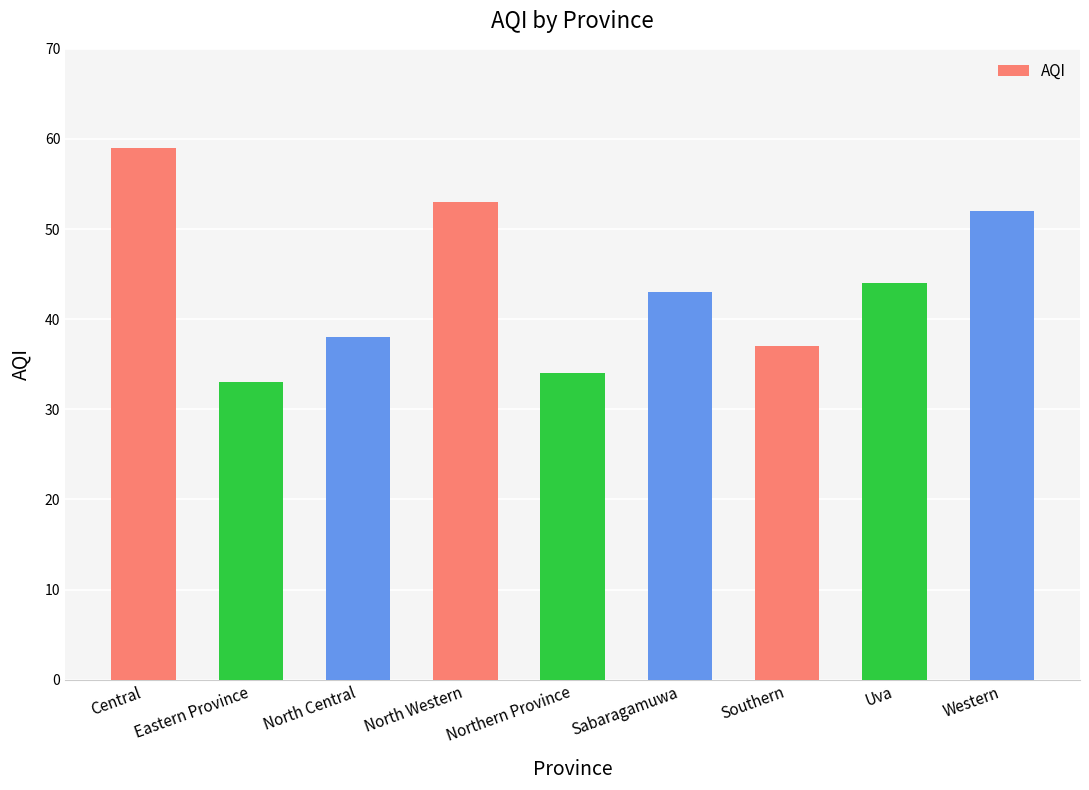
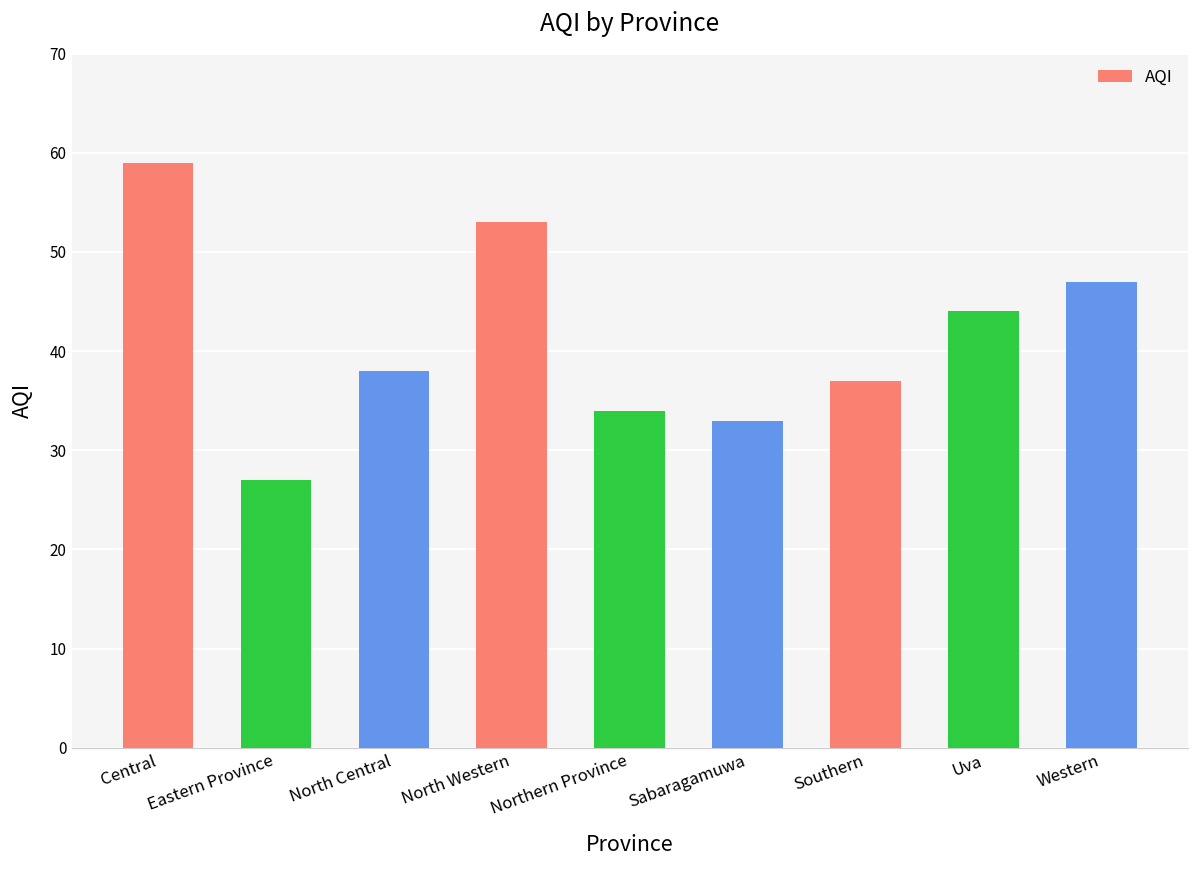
Eastern Province: 33 -> 27
Sabaragamuwa: 43 -> 33
Western: 52 -> 47
